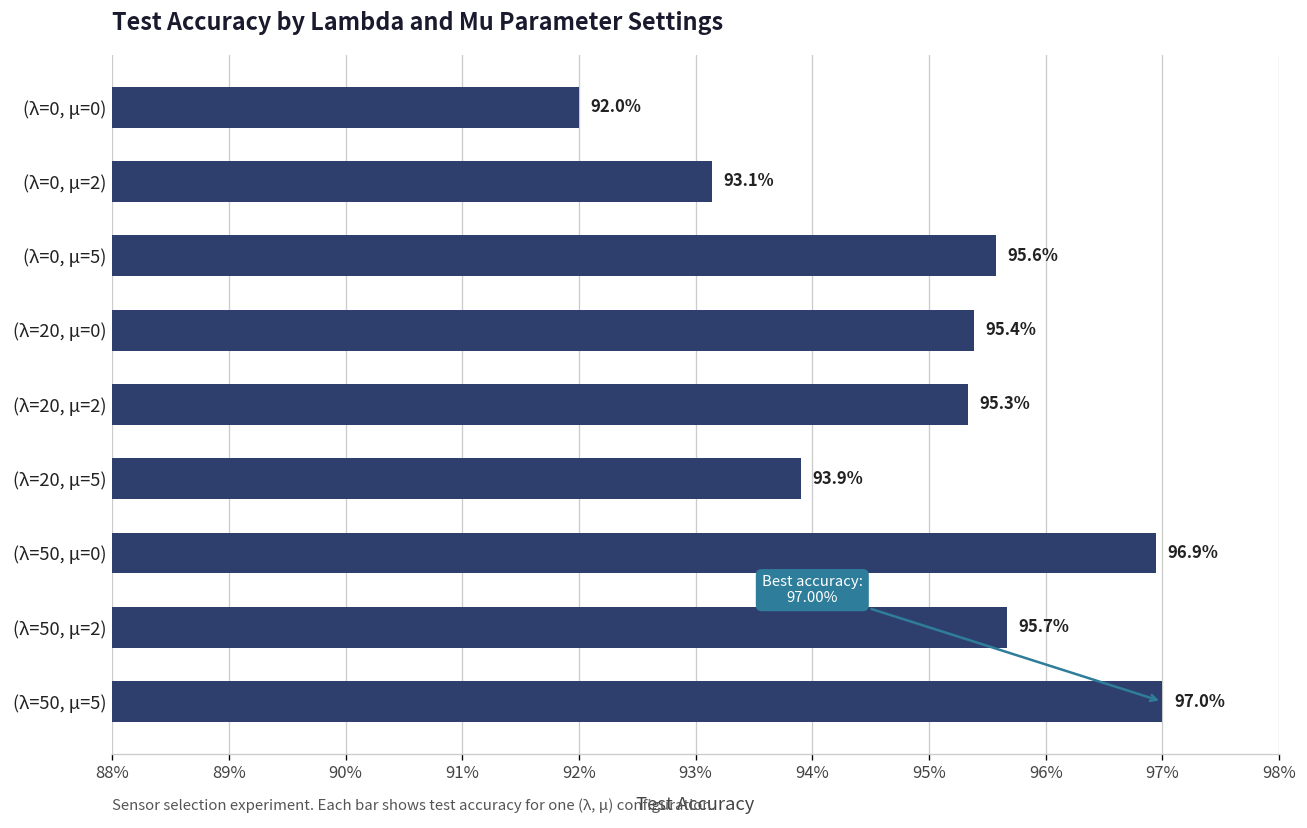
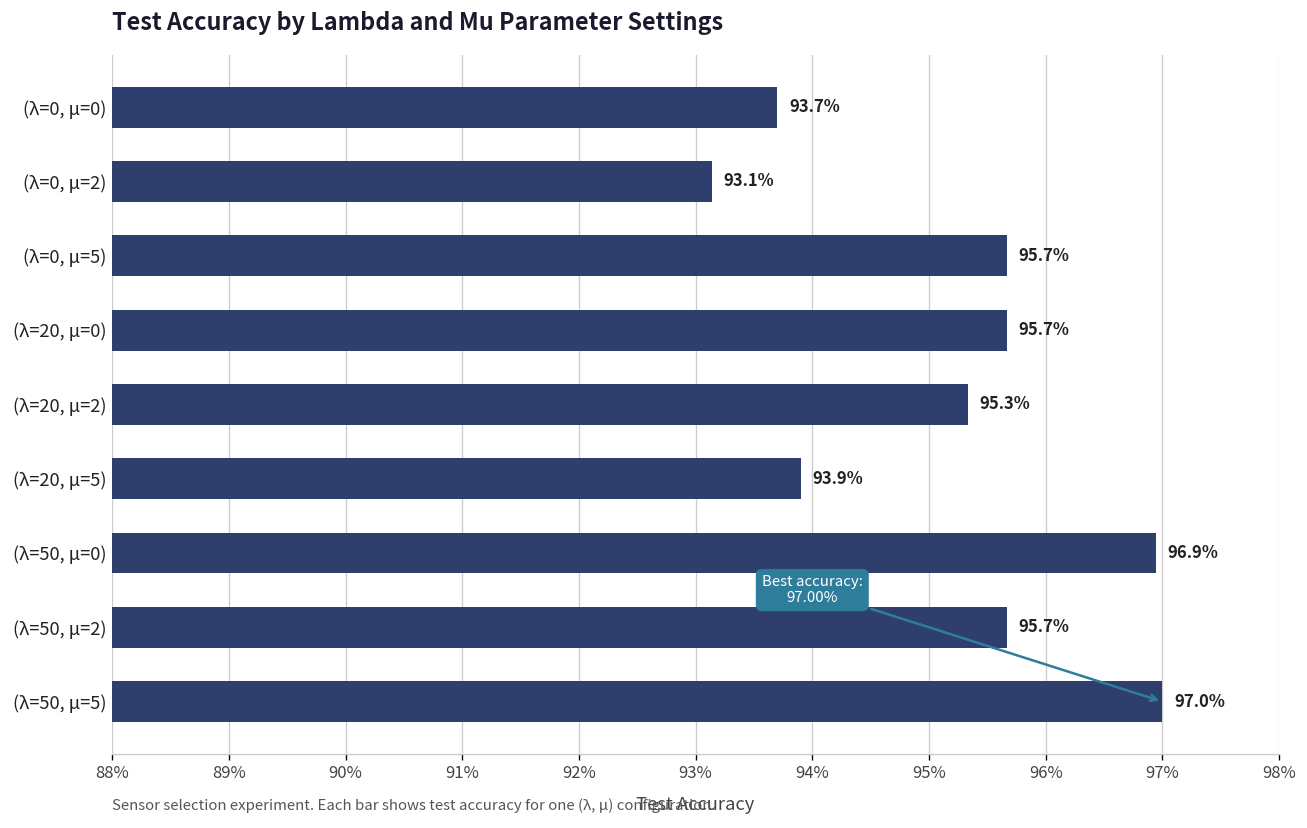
(λ=0, μ=0): 92.0% -> 93.7%
(λ=0, μ=5): 95.6% -> 95.7%
(λ=20, μ=0): 95.4% -> 95.7%
